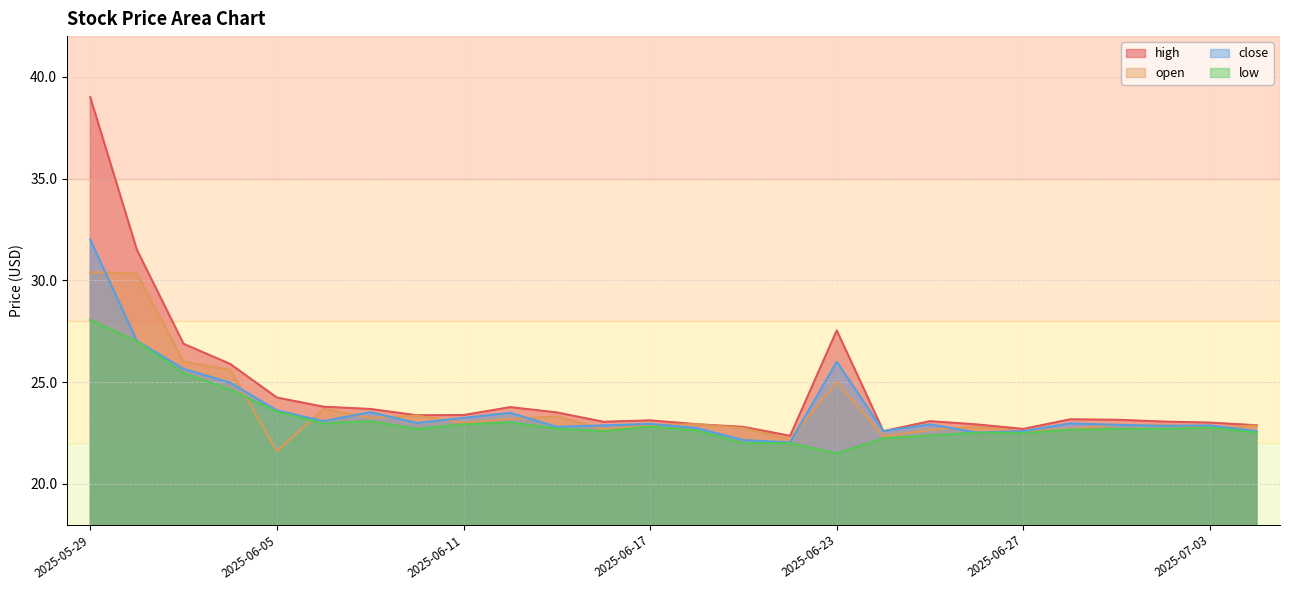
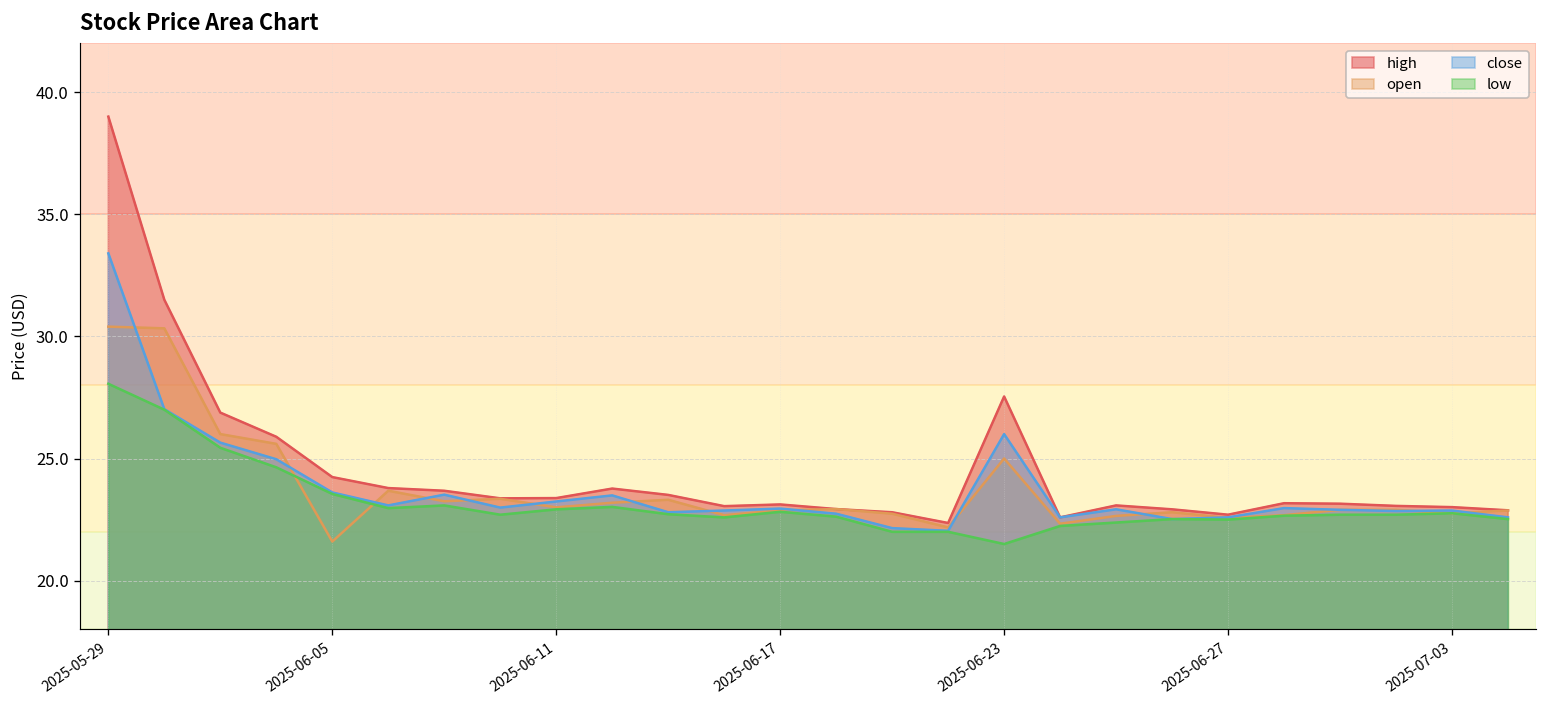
close, 2025-05-29: 32.0 -> 33.4
